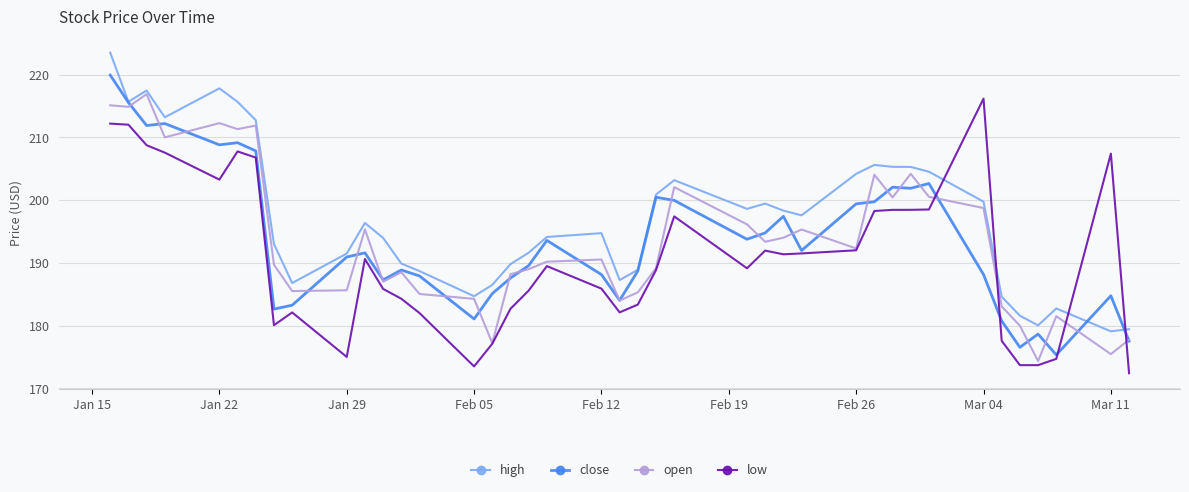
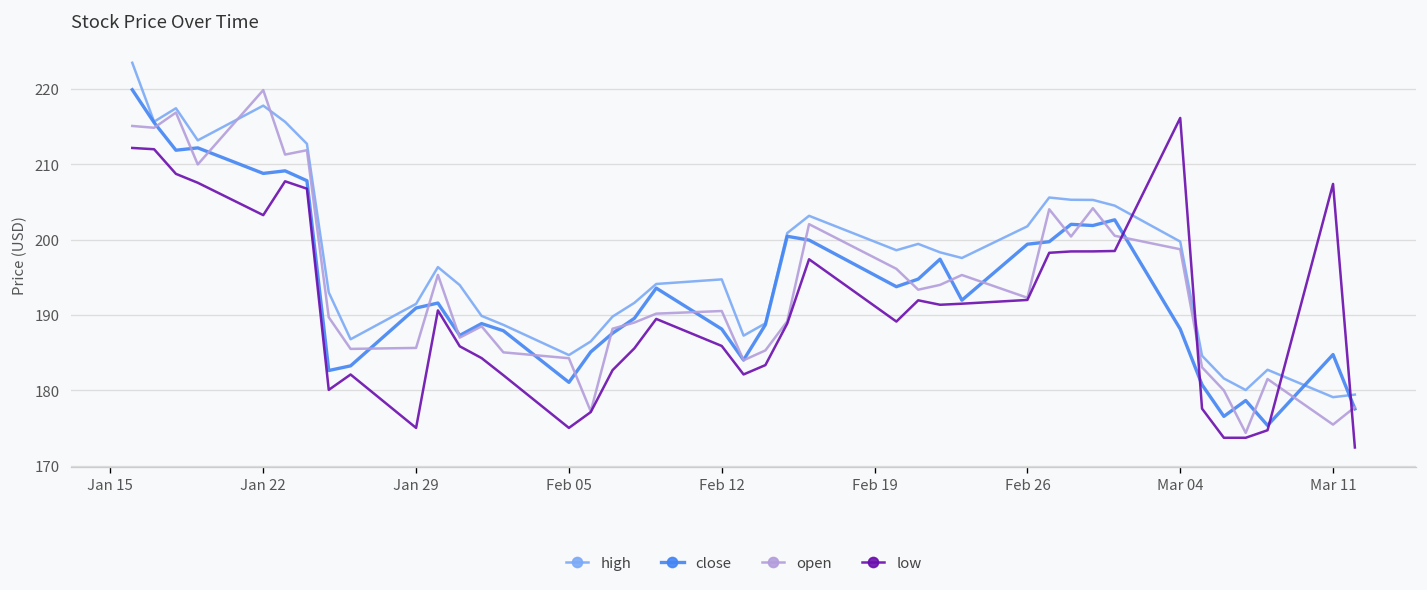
open, Jan 22: 212 -> 220
low, Feb 05: 174 -> 175
high, Feb 26: 204 -> 202
